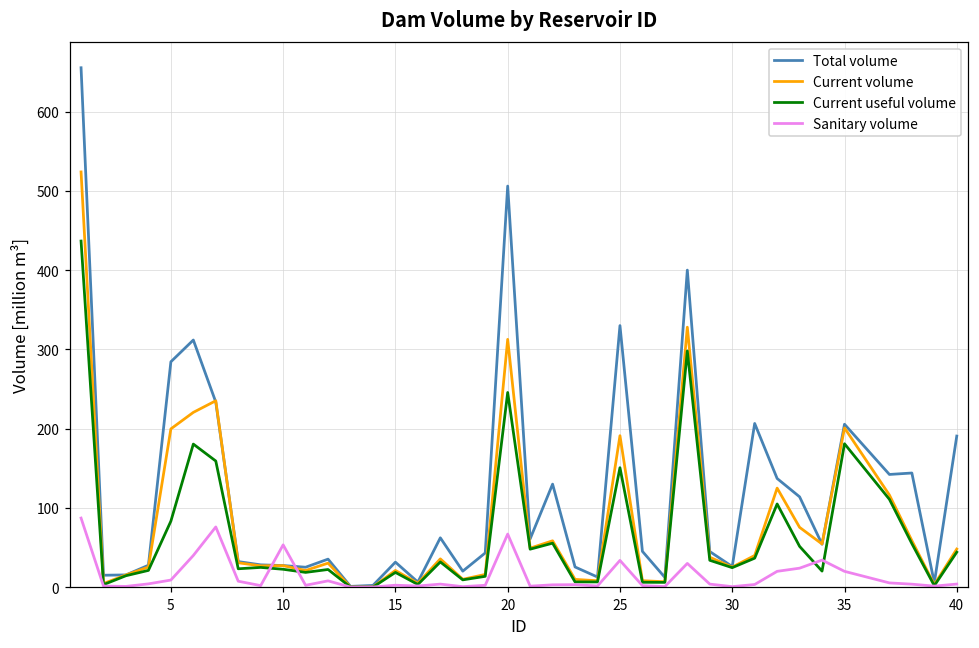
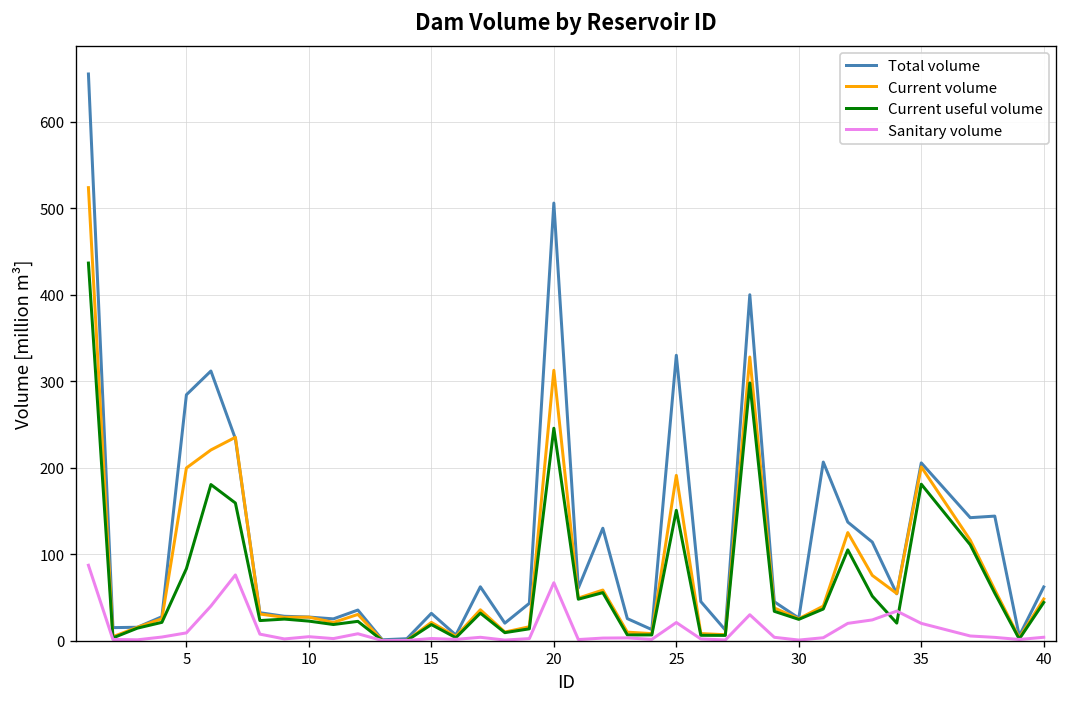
Sanitary volume, 10: 50 -> 0
Sanitary volume, 25: 30 -> 20
Total volume, 40: 190 -> 60
